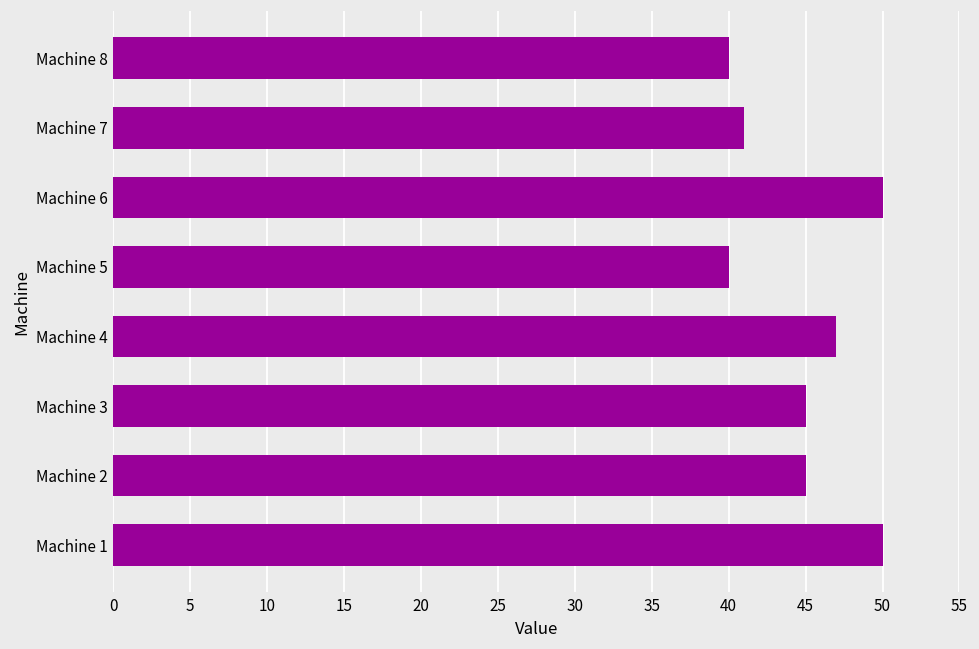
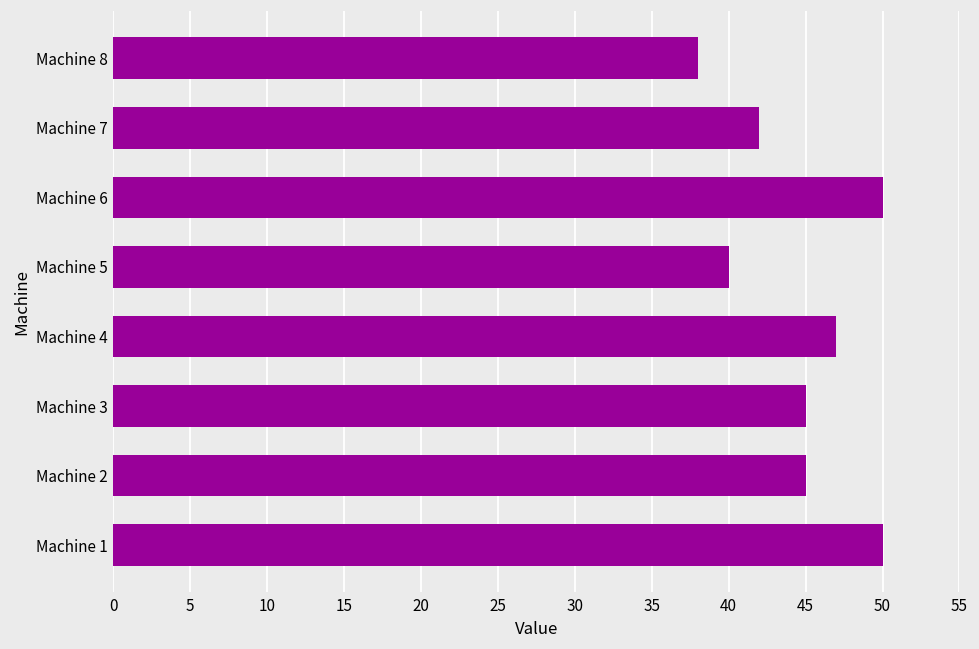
Machine 8: 40 -> 38
Machine 7: 41 -> 42
